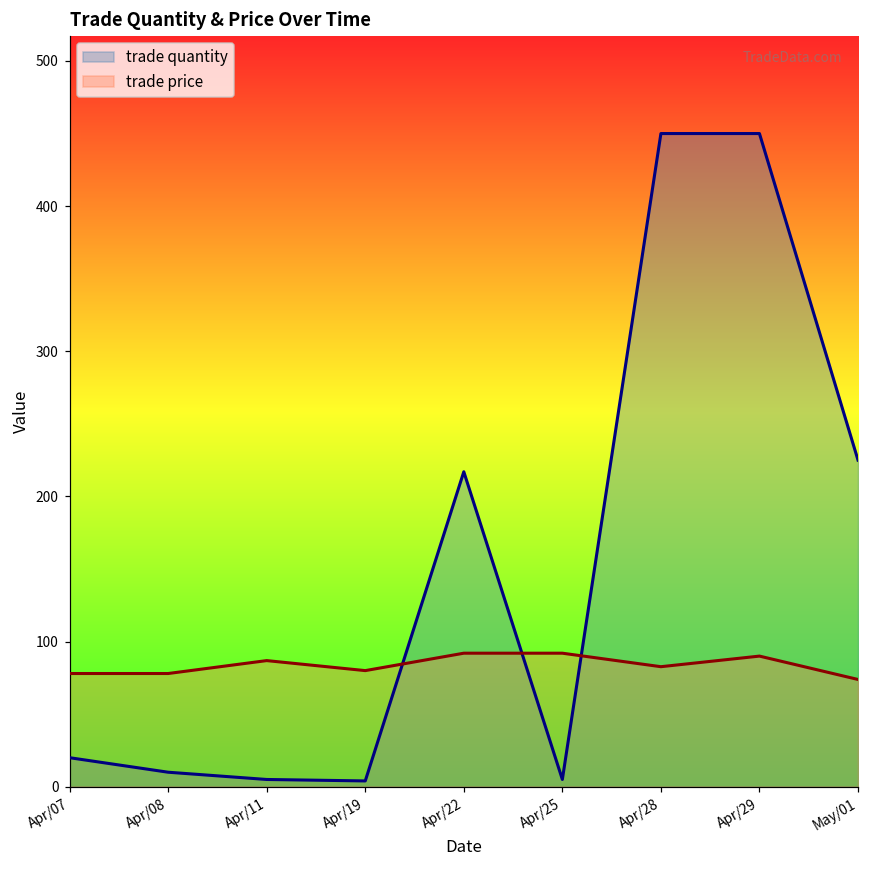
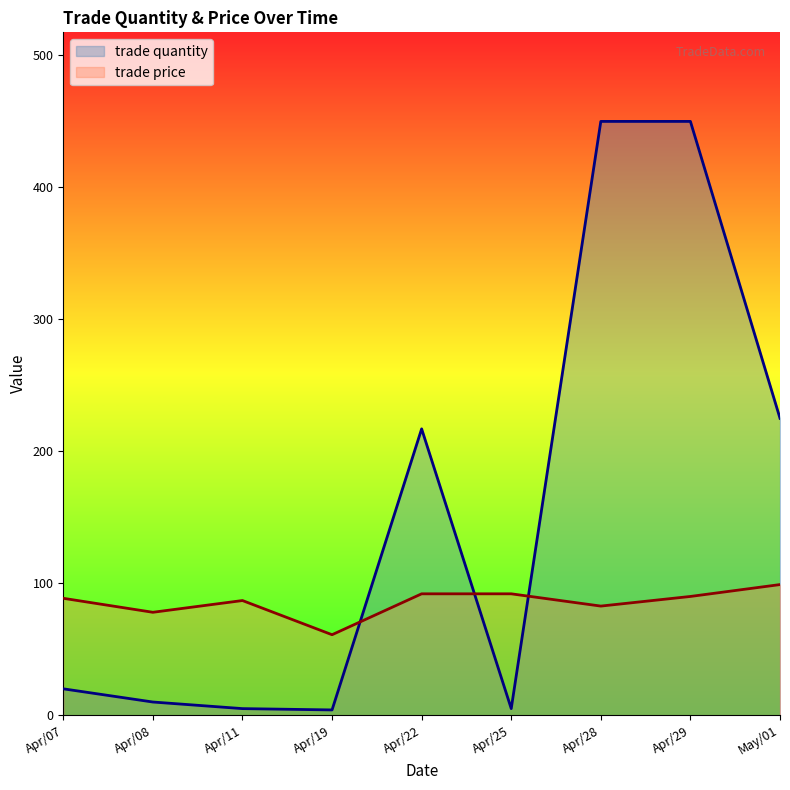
trade price, Apr/07: 78 -> 89
trade price, Apr/19: 80 -> 61
trade price, May/01: 74 -> 99
